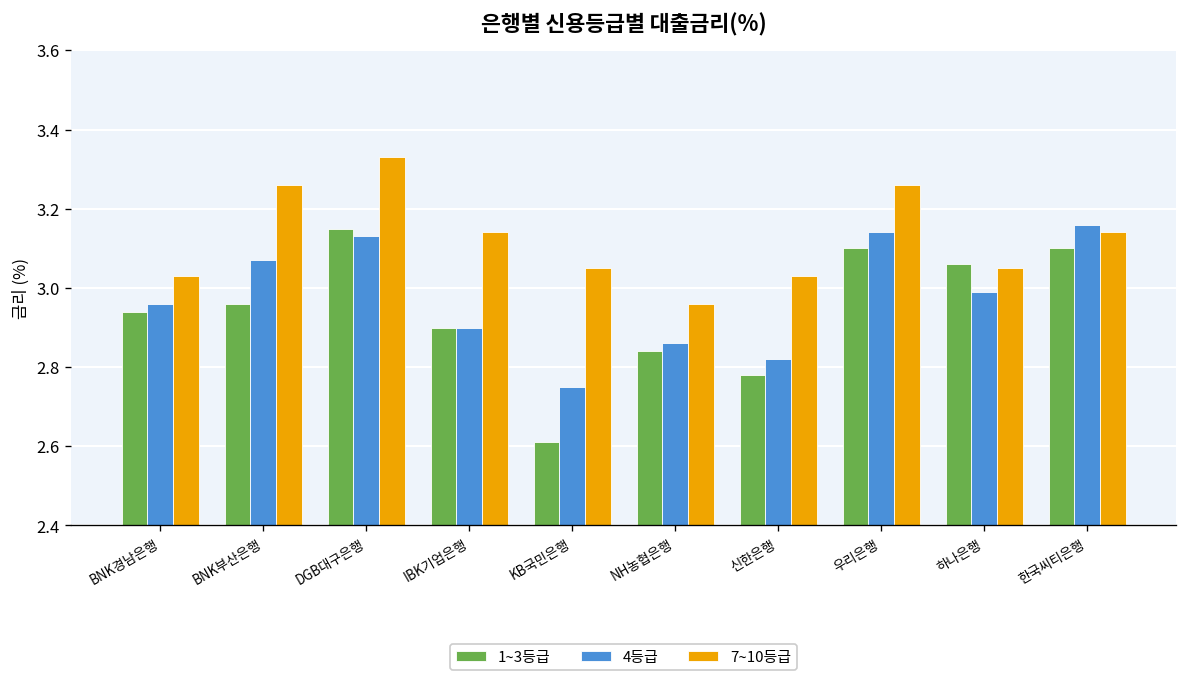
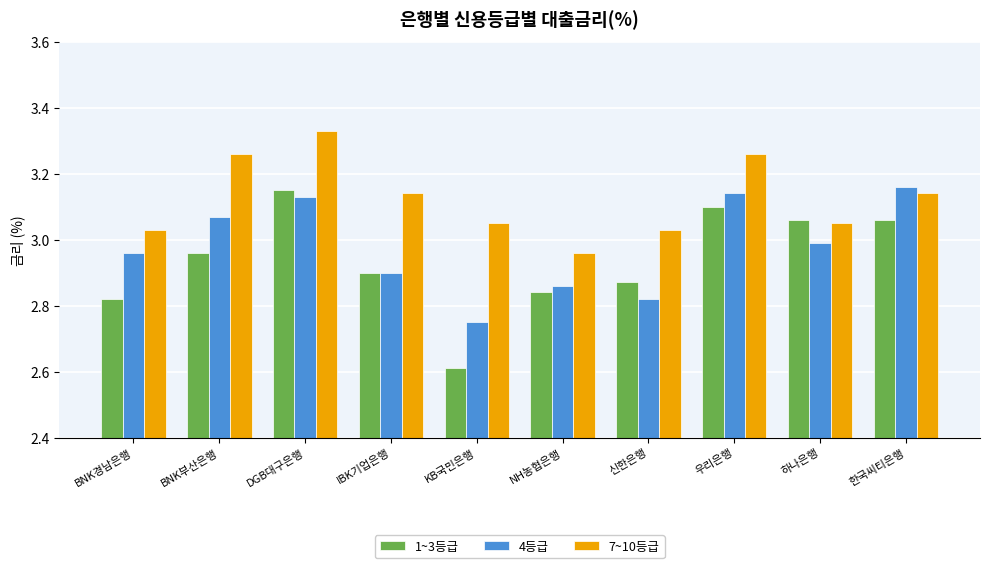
1~3등급, BNK경남은행: 2.94 -> 2.82
1~3등급, 신한은행: 2.78 -> 2.87
1~3등급, 한국씨티은행: 3.10 -> 3.06
